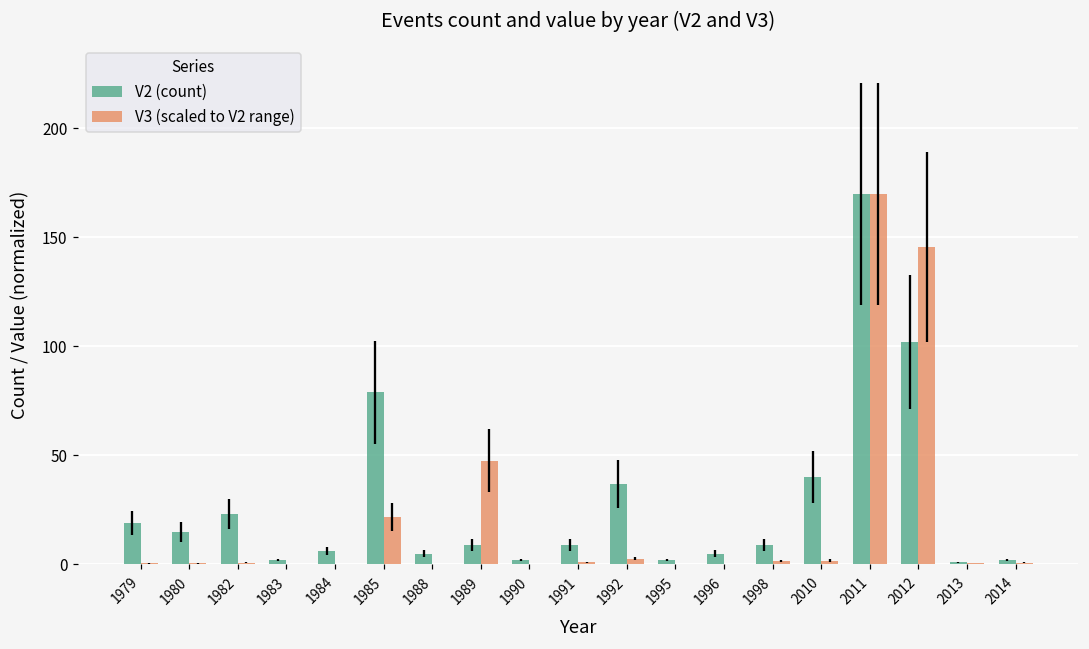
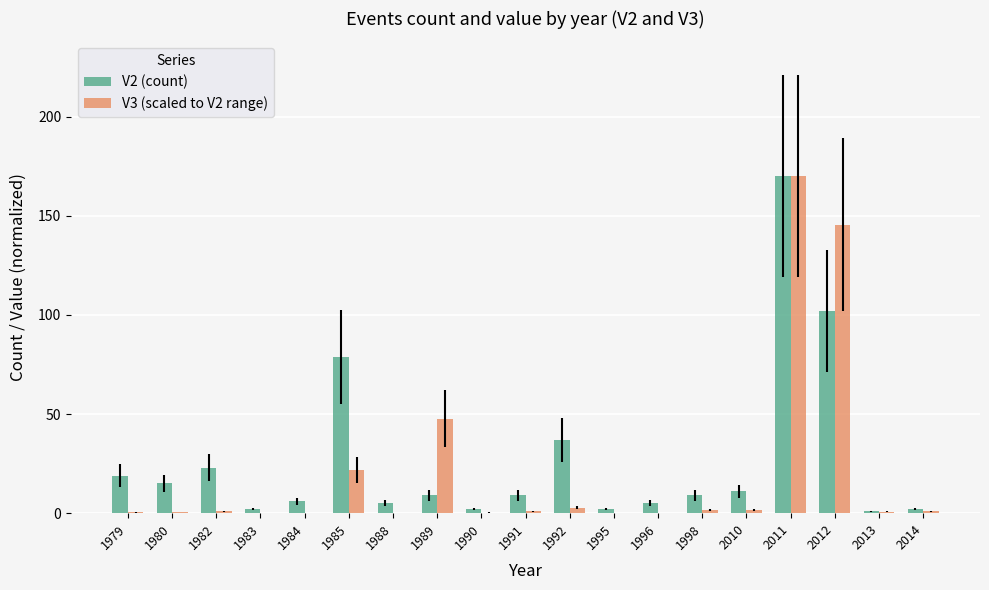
V2 (count), 2010: 40 -> 11
